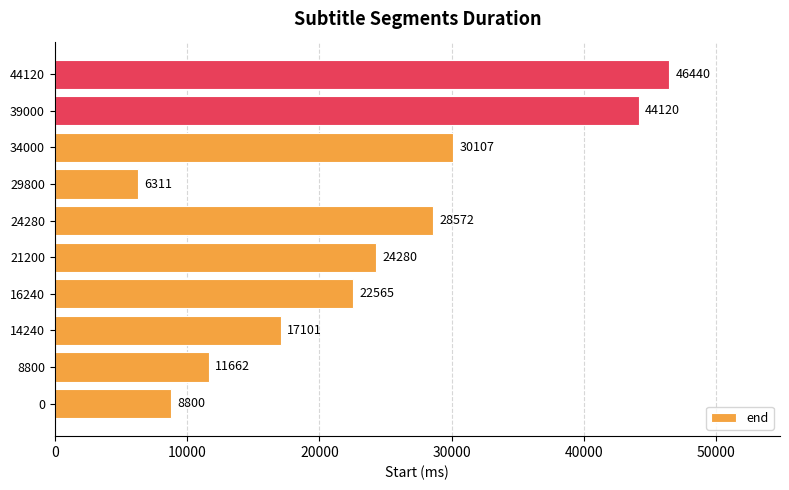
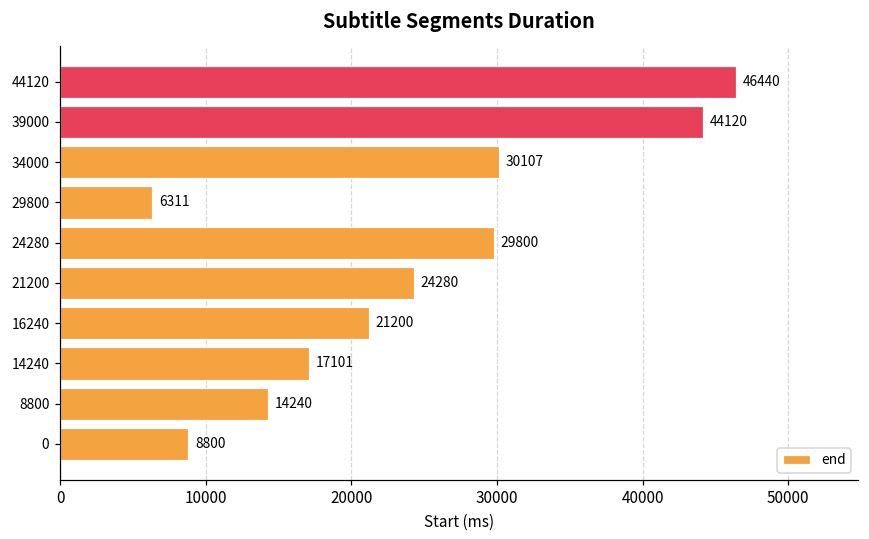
24280: 28572 -> 29800
16240: 22565 -> 21200
8800: 11662 -> 14240
